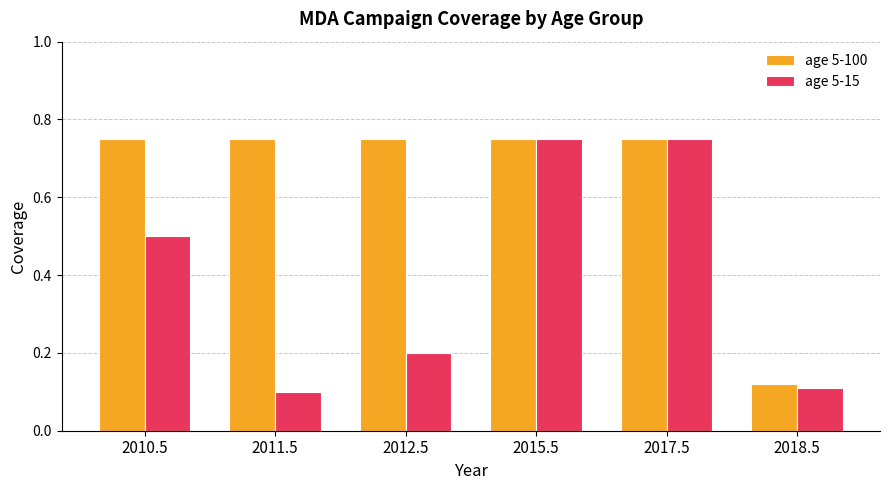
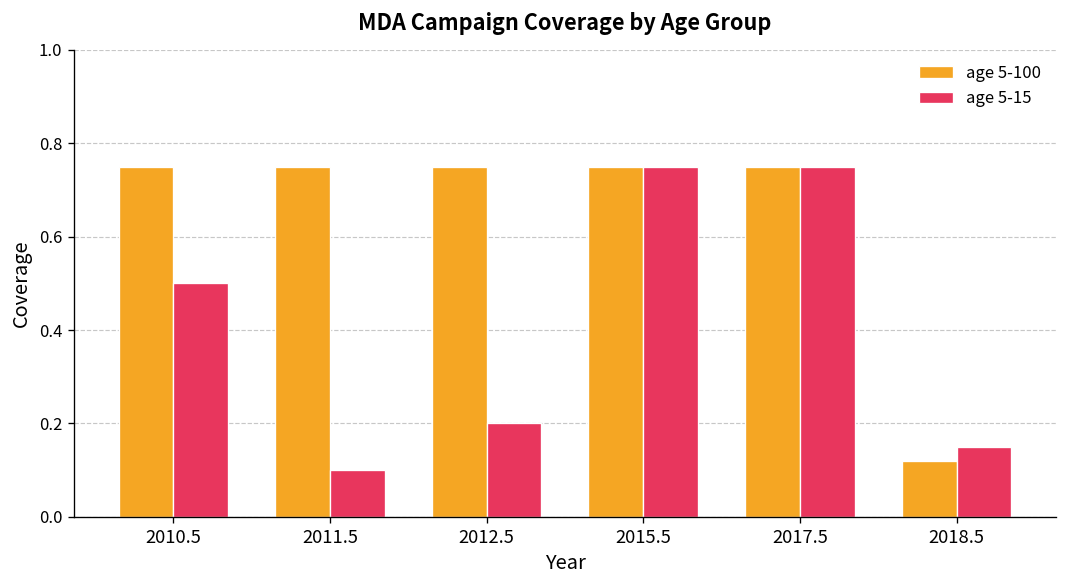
age 5-15, 2018.5: 0.11 -> 0.15
